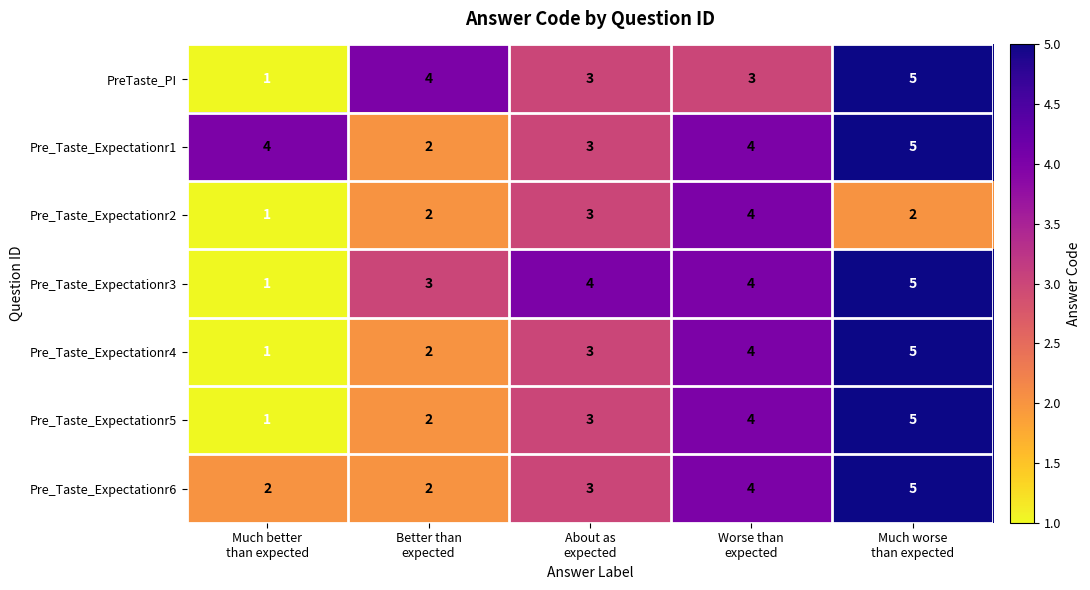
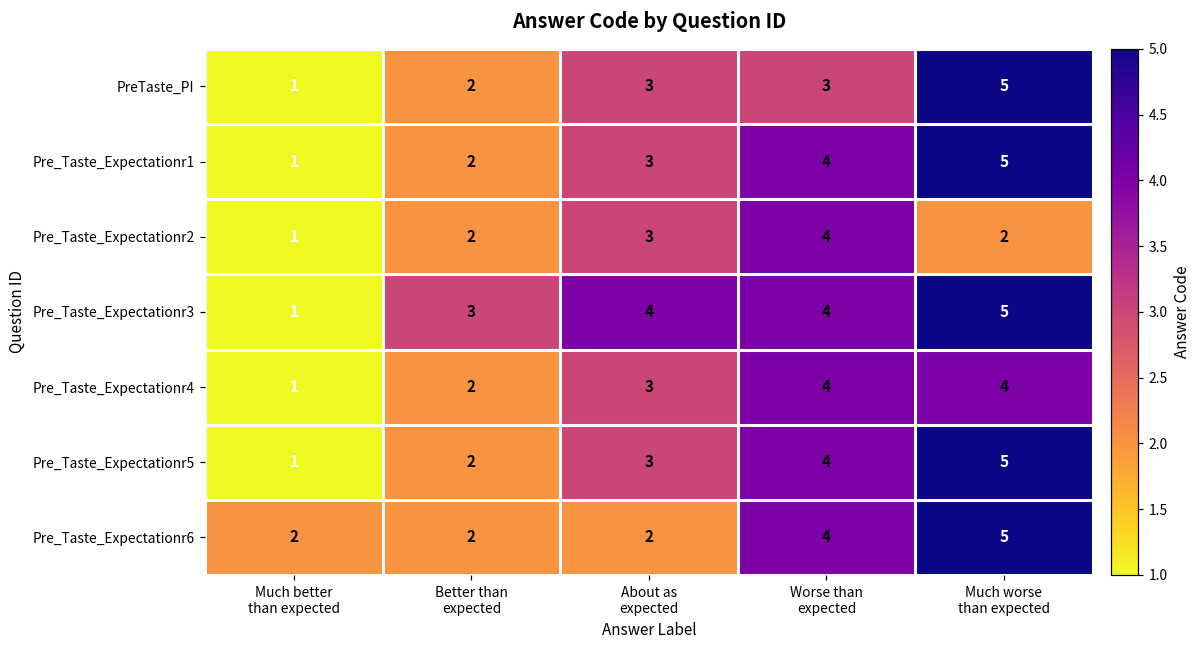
PreTaste_PI, Better than expected: 4 -> 2
Pre_Taste_Expectationr1, Much better than expected: 4 -> 1
Pre_Taste_Expectationr4, Much worse than expected: 5 -> 4
Pre_Taste_Expectationr6, About as expected: 3 -> 2
